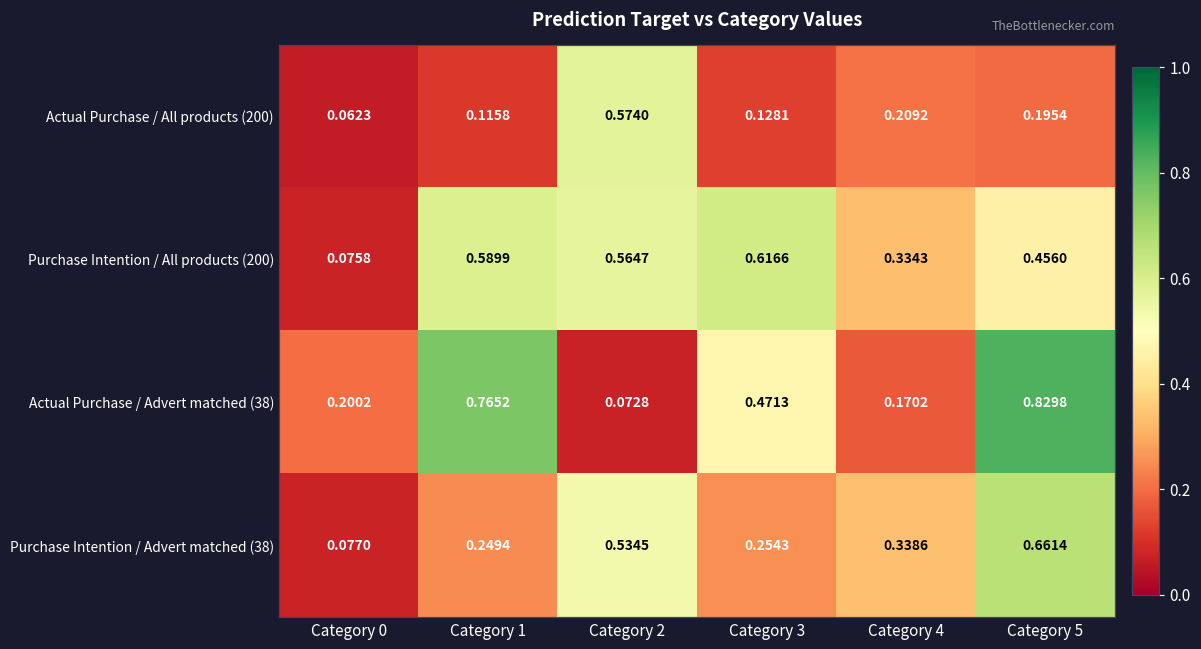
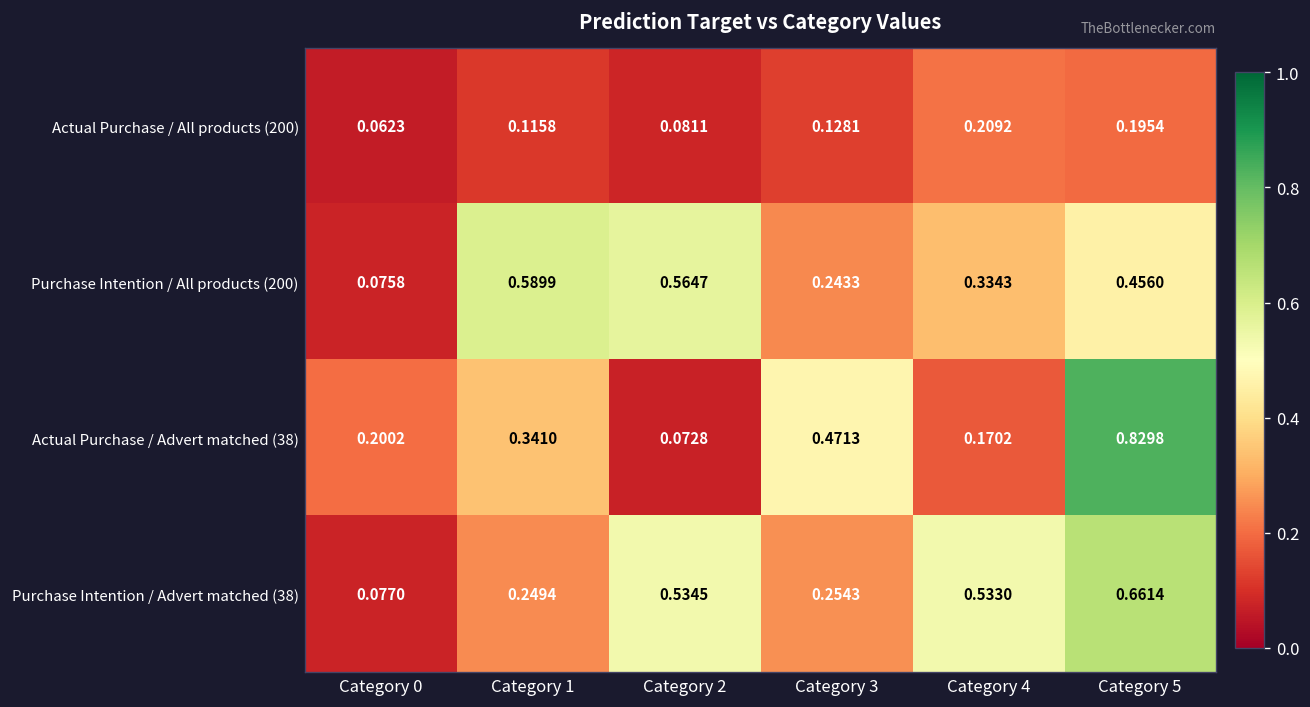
Actual Purchase / All products (200), Category 2: 0.5740 -> 0.0811
Purchase Intention / All products (200), Category 3: 0.6166 -> 0.2433
Actual Purchase / Advert matched (38), Category 1: 0.7652 -> 0.3410
Purchase Intention / Advert matched (38), Category 4: 0.3386 -> 0.5330
